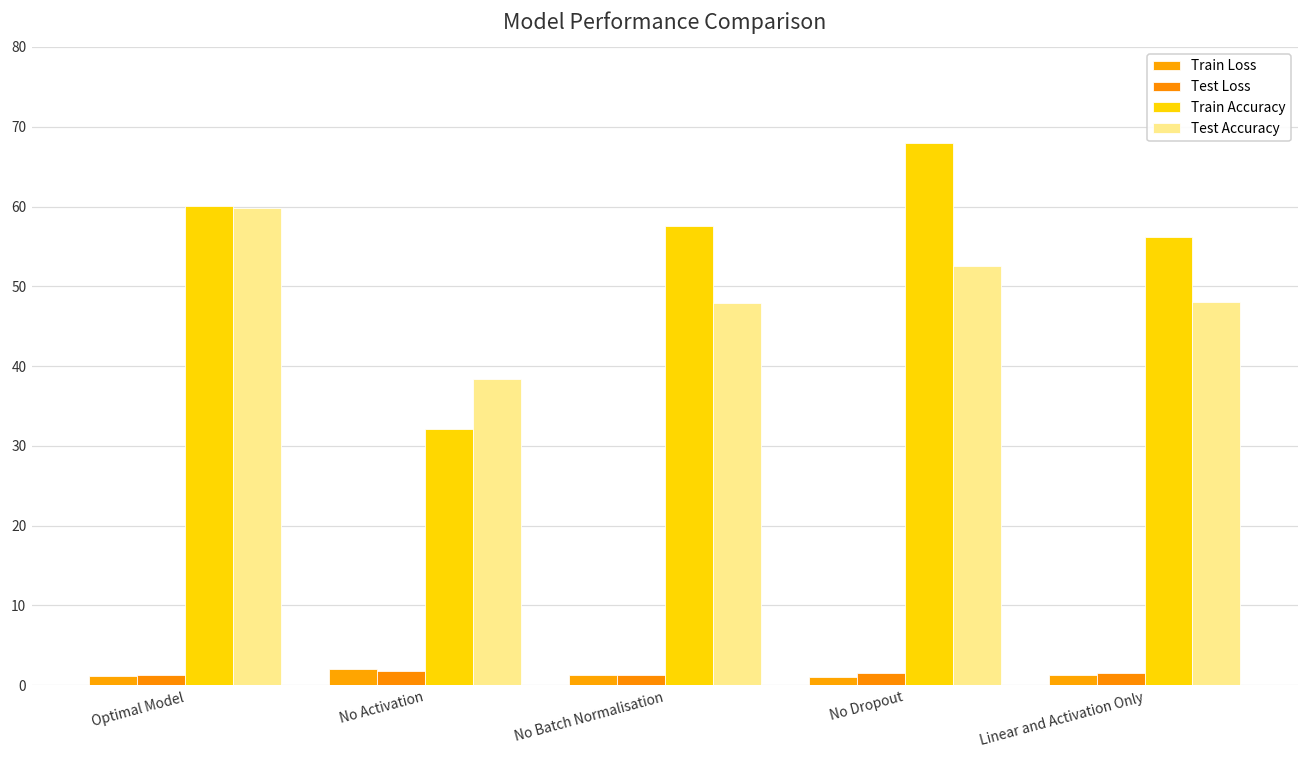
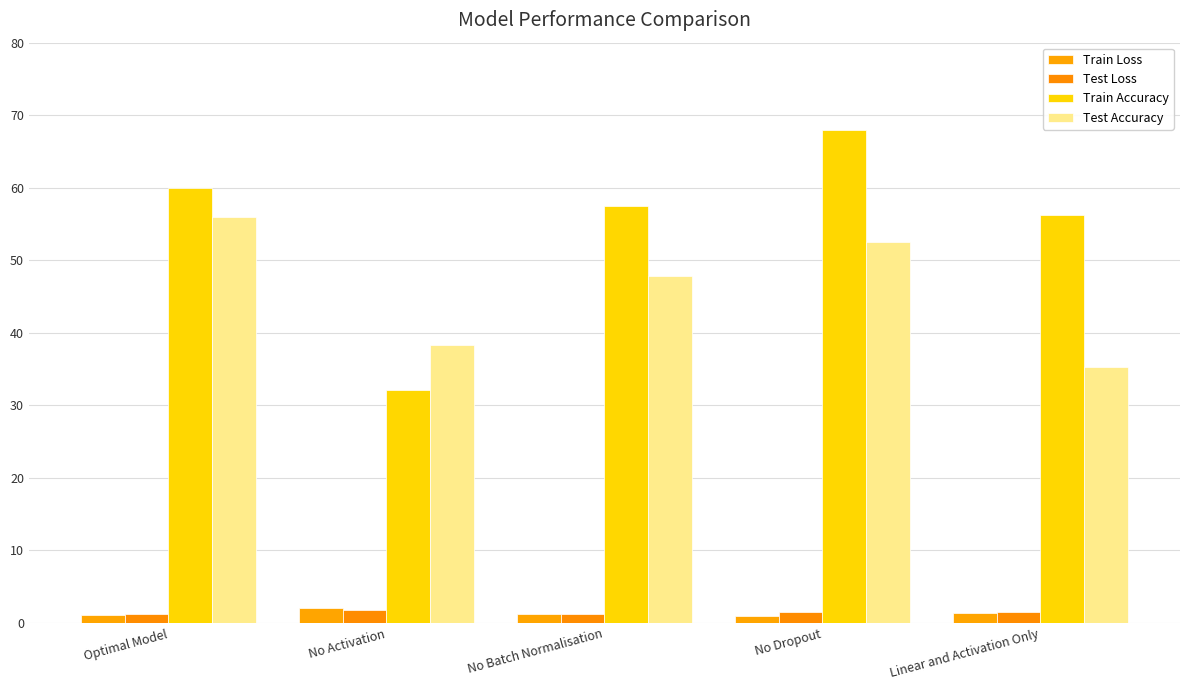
Test Accuracy, Optimal Model: 60 -> 56
Test Accuracy, Linear and Activation Only: 48 -> 35
